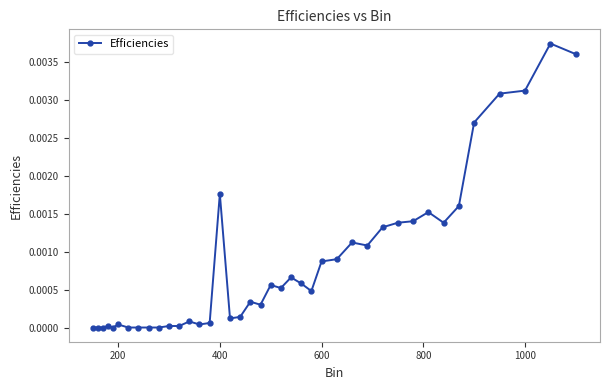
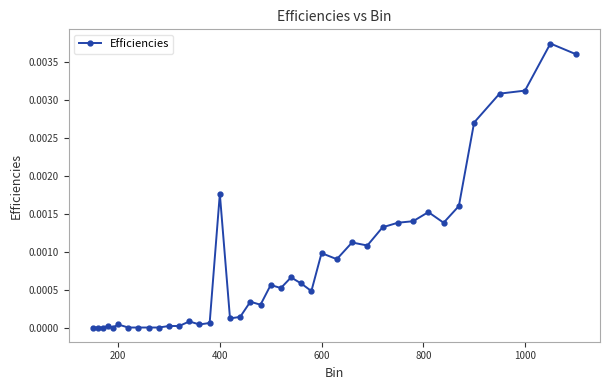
600: 0.0009 -> 0.0010
